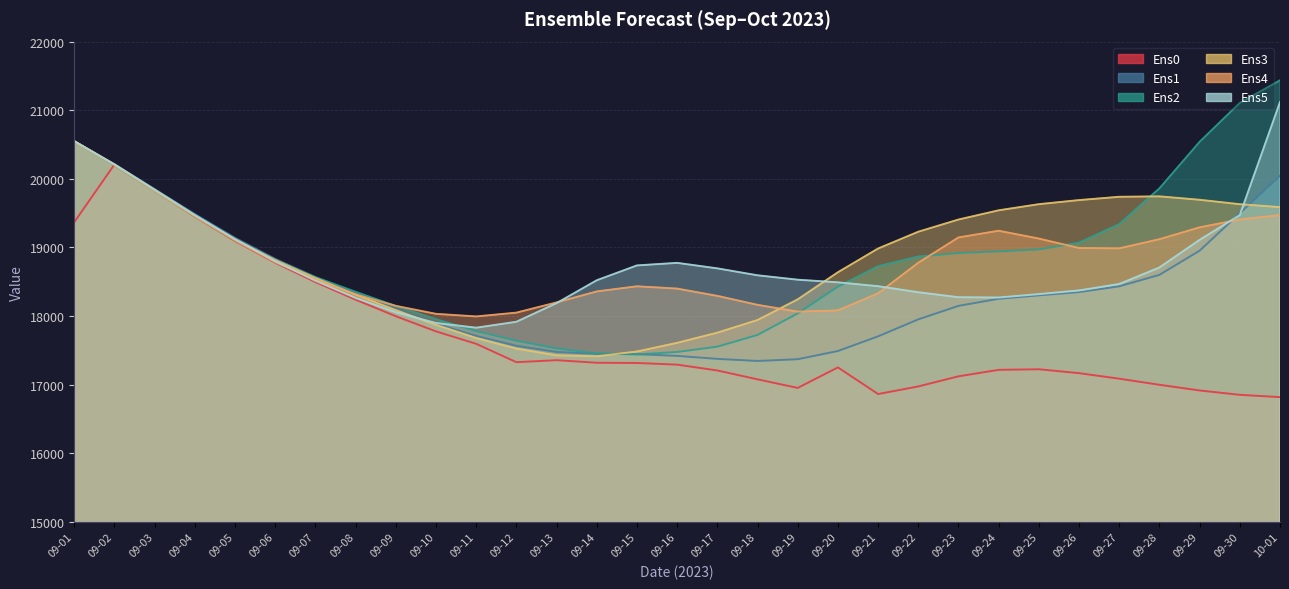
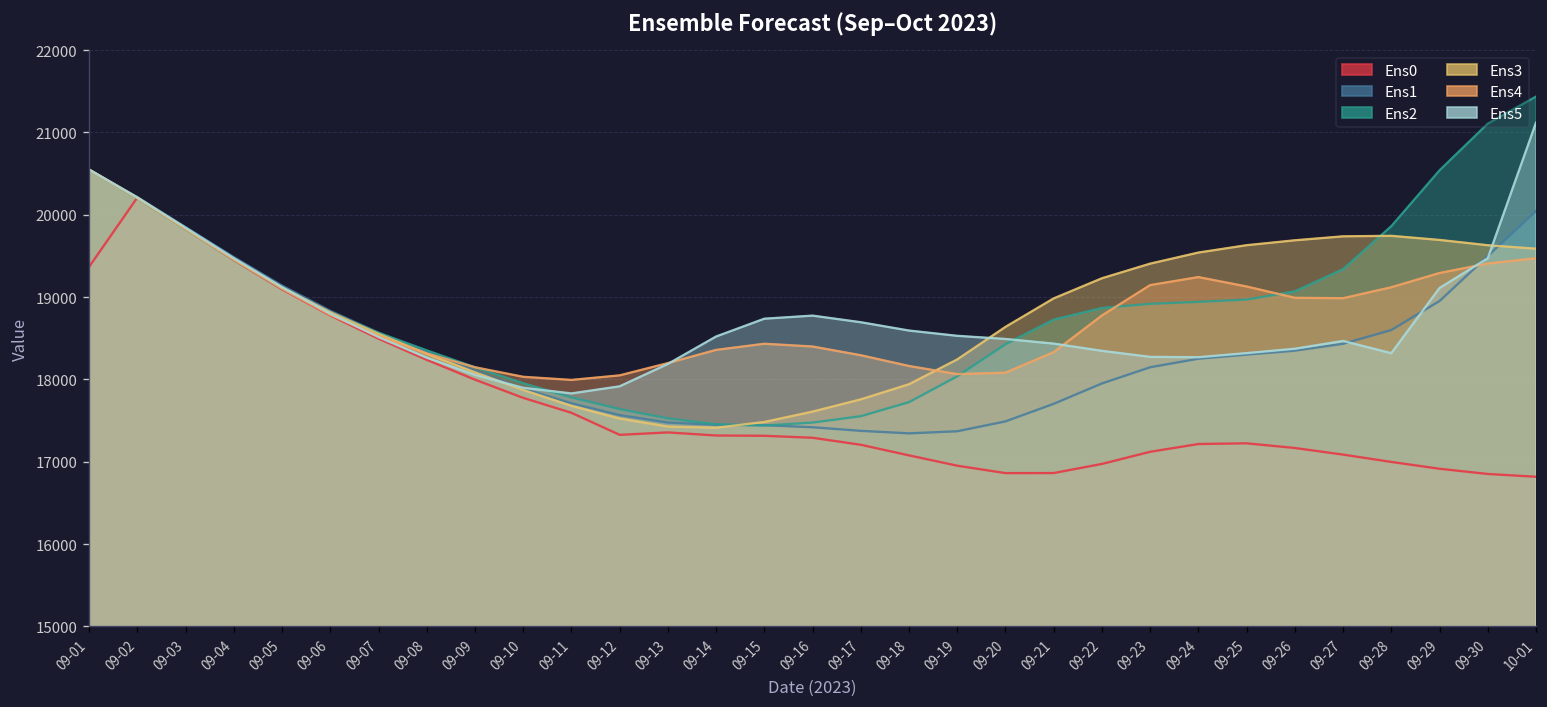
Ens0, 09-20: 17300 -> 16900
Ens5, 09-28: 18700 -> 18300
